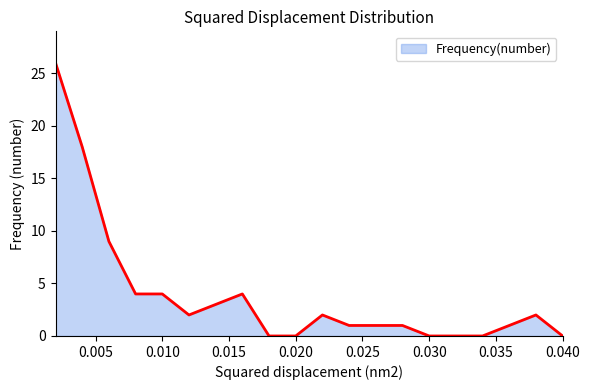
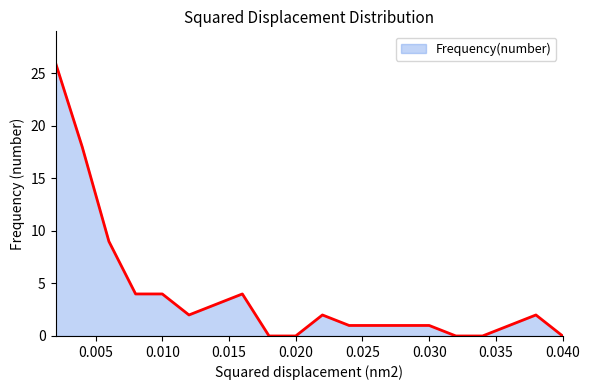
0.030: 0 -> 1
